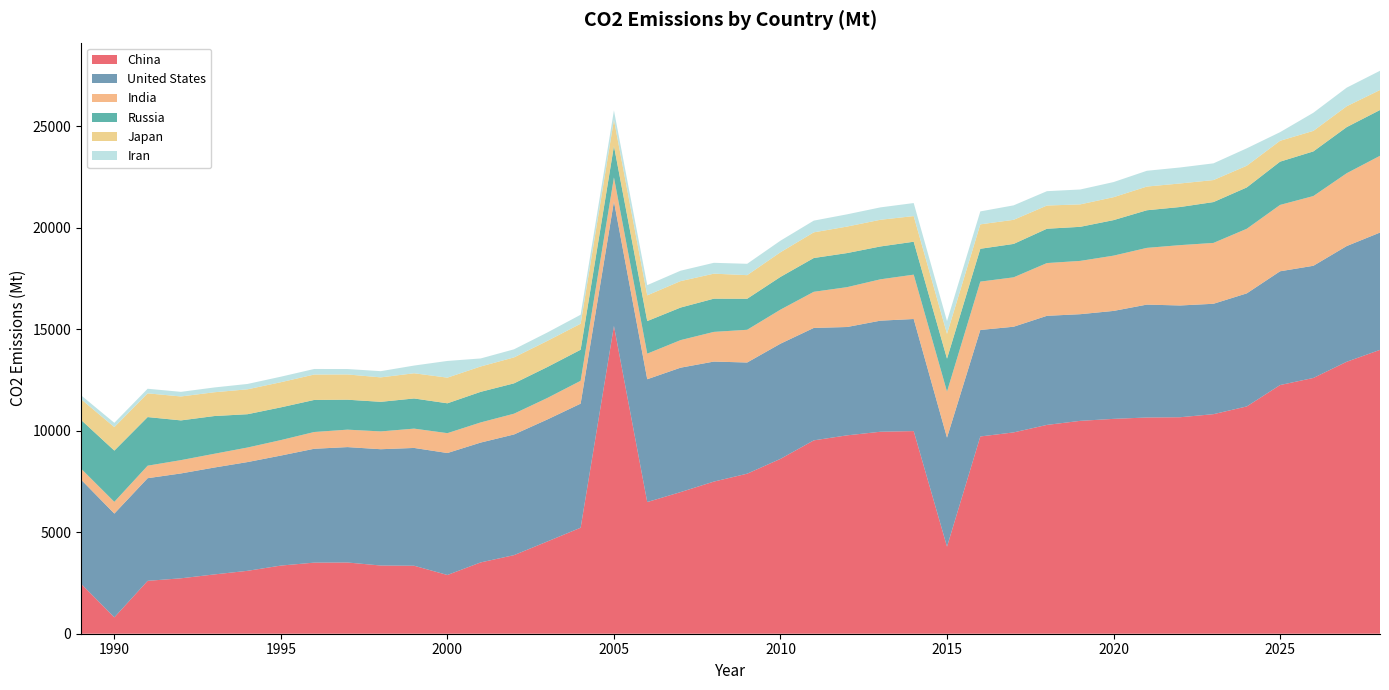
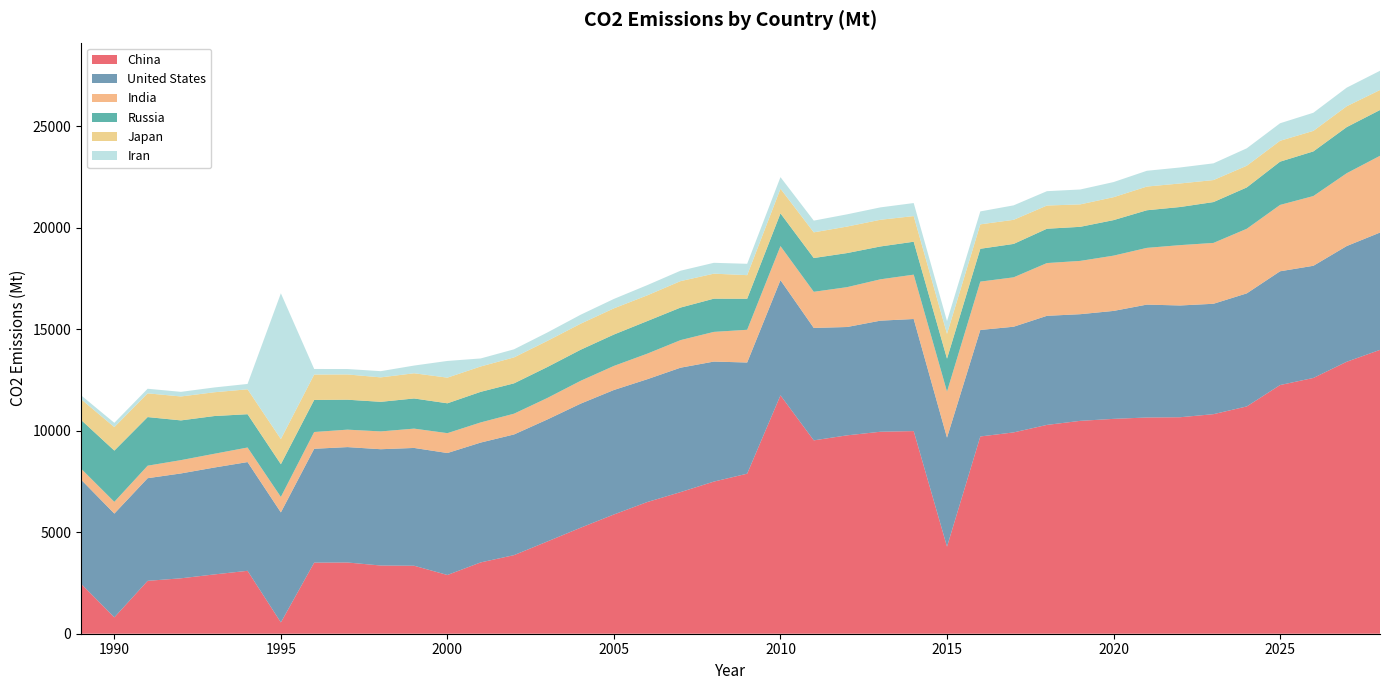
China, 1995: 3400 -> 600
Iran, 1995: 300 -> 7200
China, 2005: 15200 -> 5900
China, 2010: 8600 -> 11700
Iran, 2025: 400 -> 900
